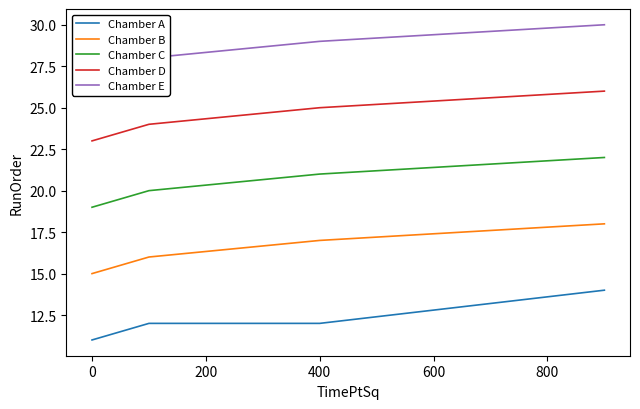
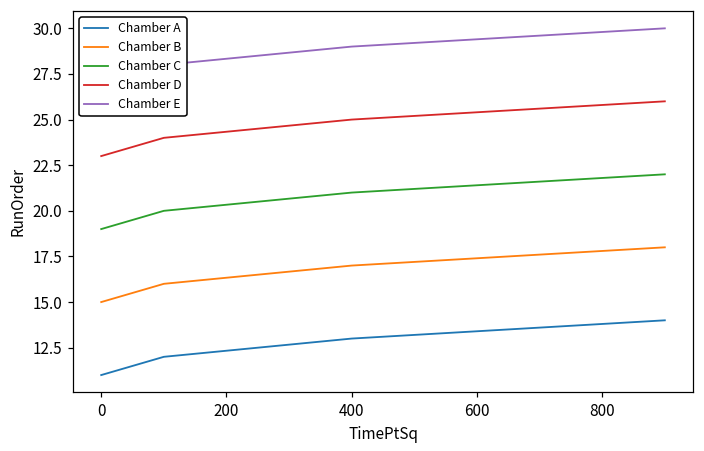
Chamber A, 400: 12 -> 13
